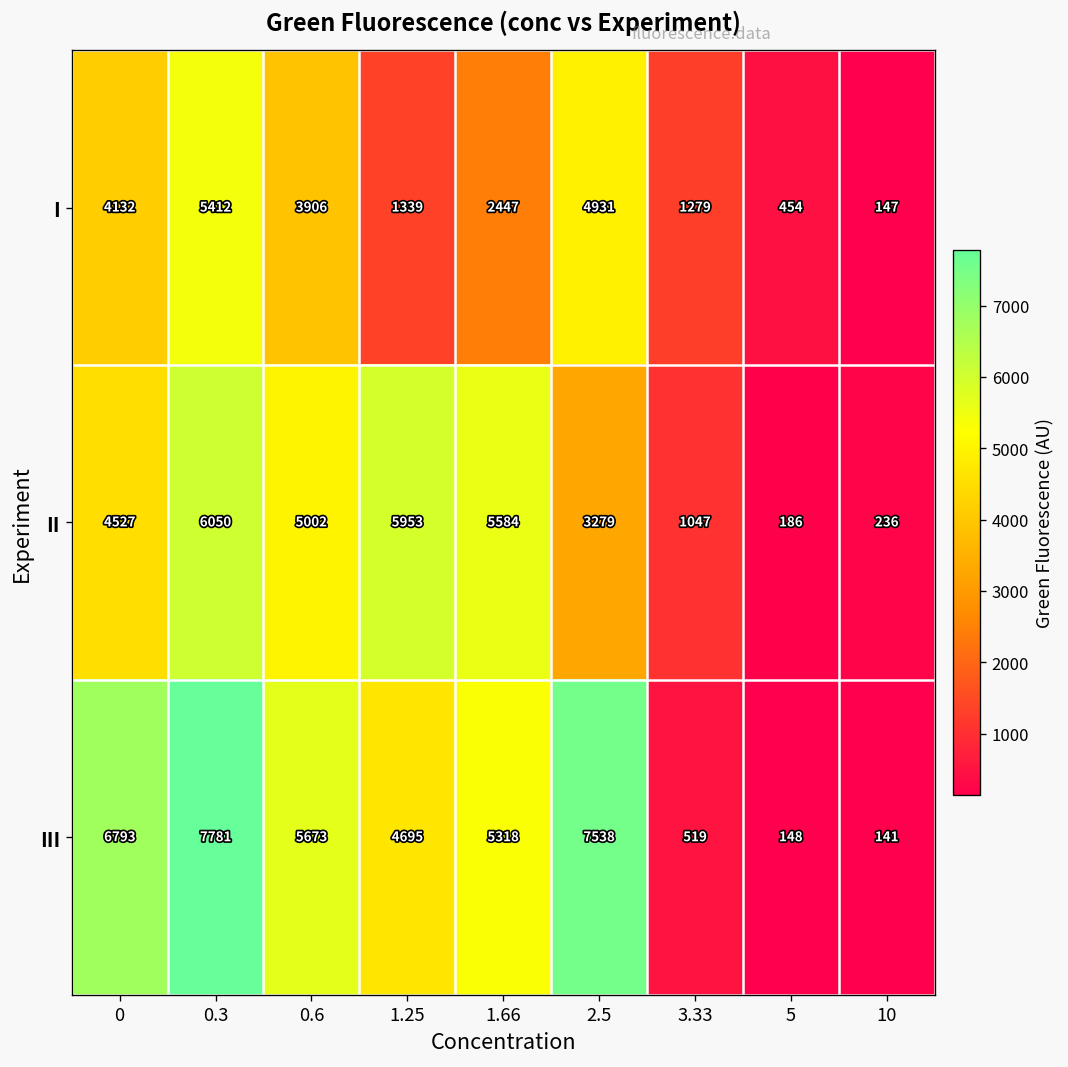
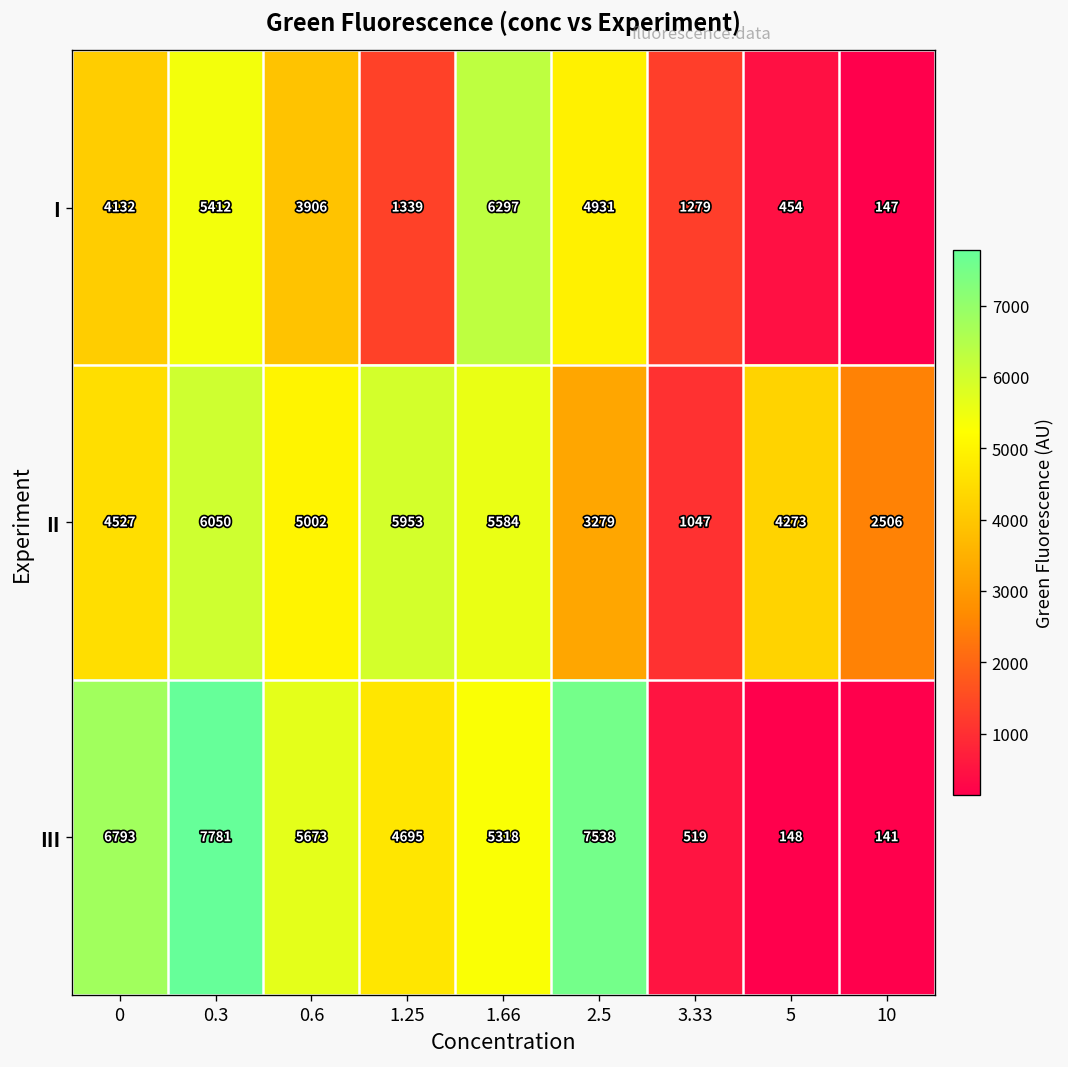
I, 1.66: 2447 -> 6297
II, 5: 186 -> 4273
II, 10: 236 -> 2506
